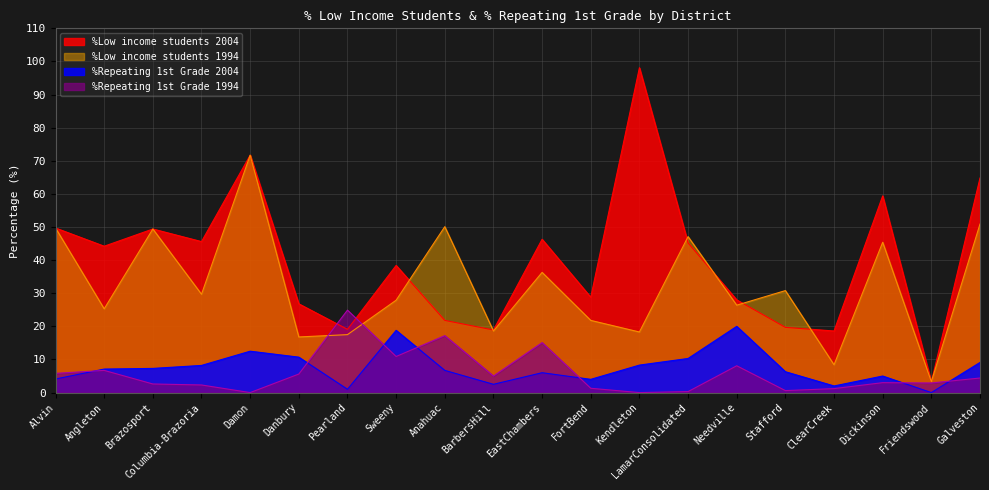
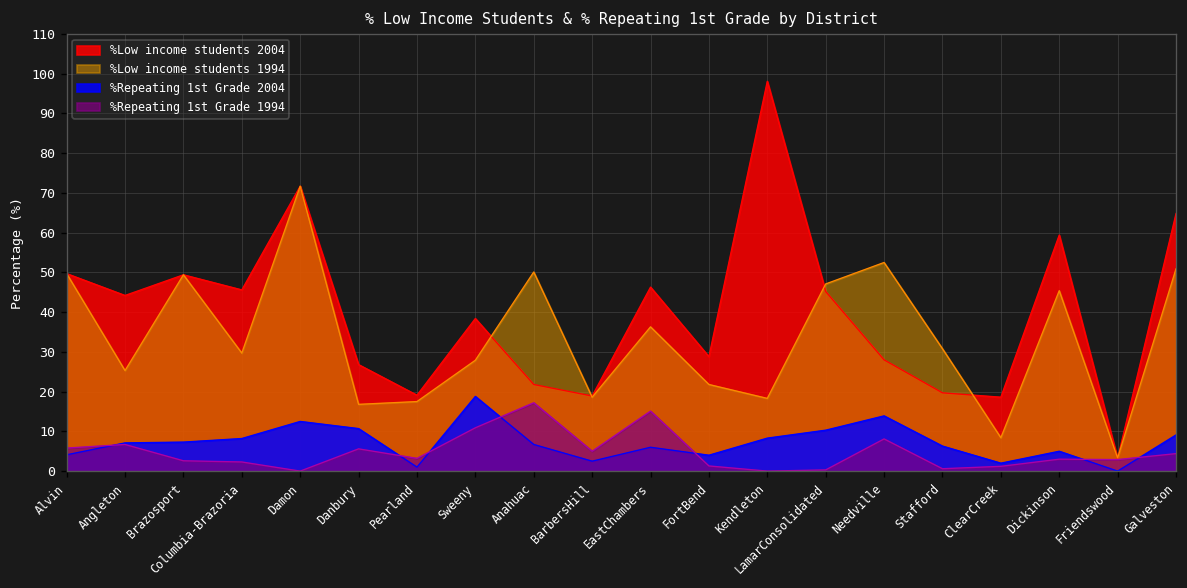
%Repeating 1st Grade 1994, Pearland: 25 -> 3
%Low income students 1994, Needville: 26 -> 53
%Repeating 1st Grade 2004, Needville: 20 -> 14
